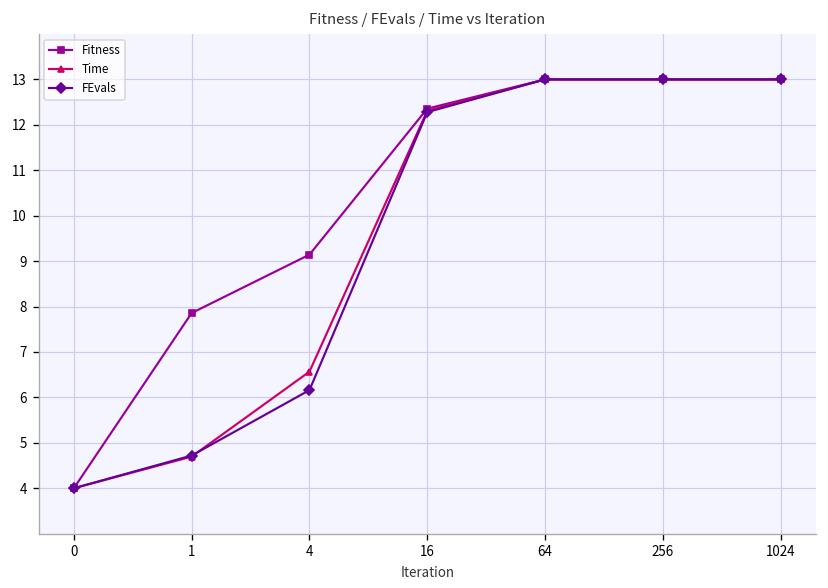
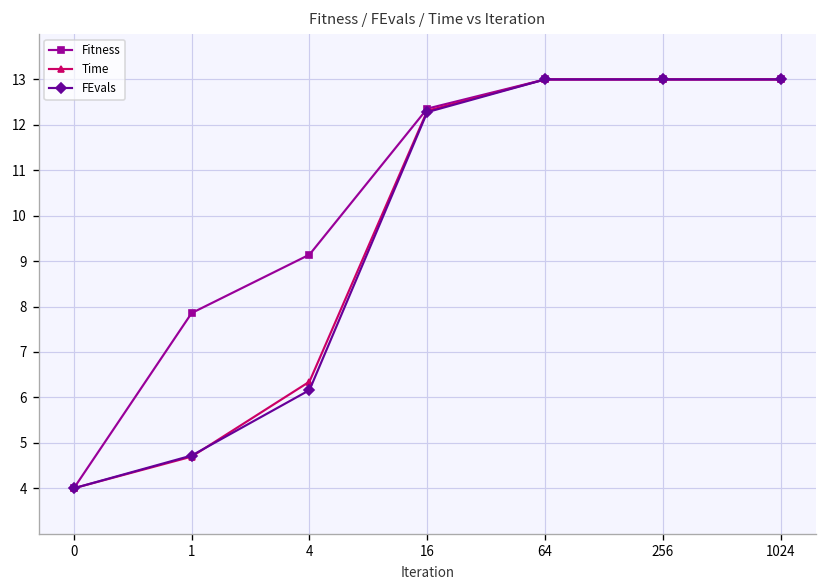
Time, 4: 6.6 -> 6.3
